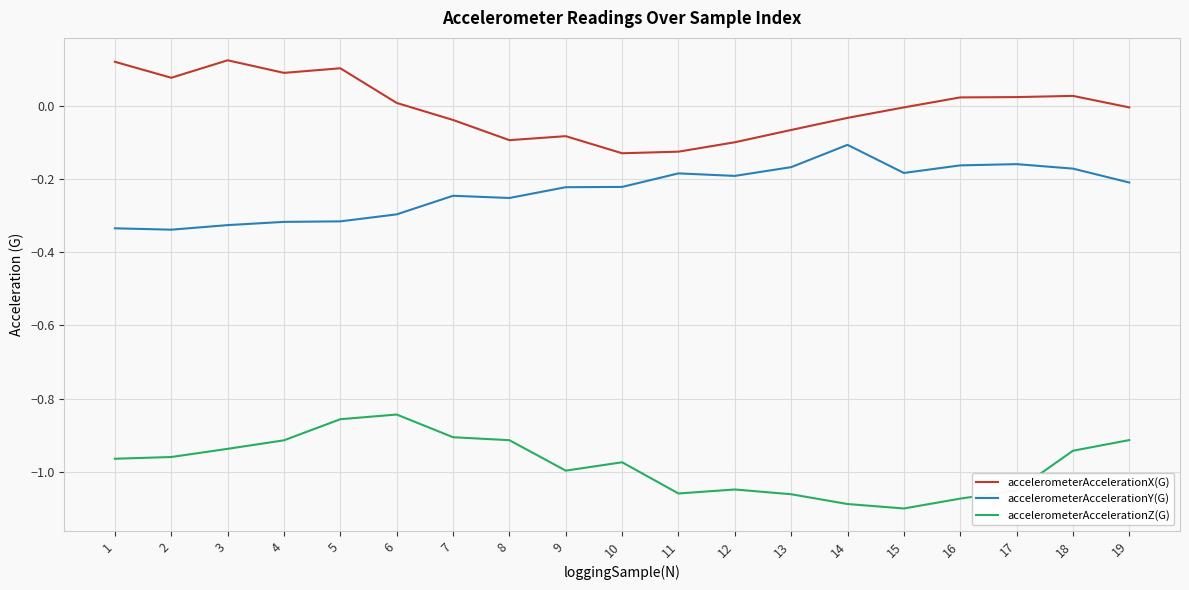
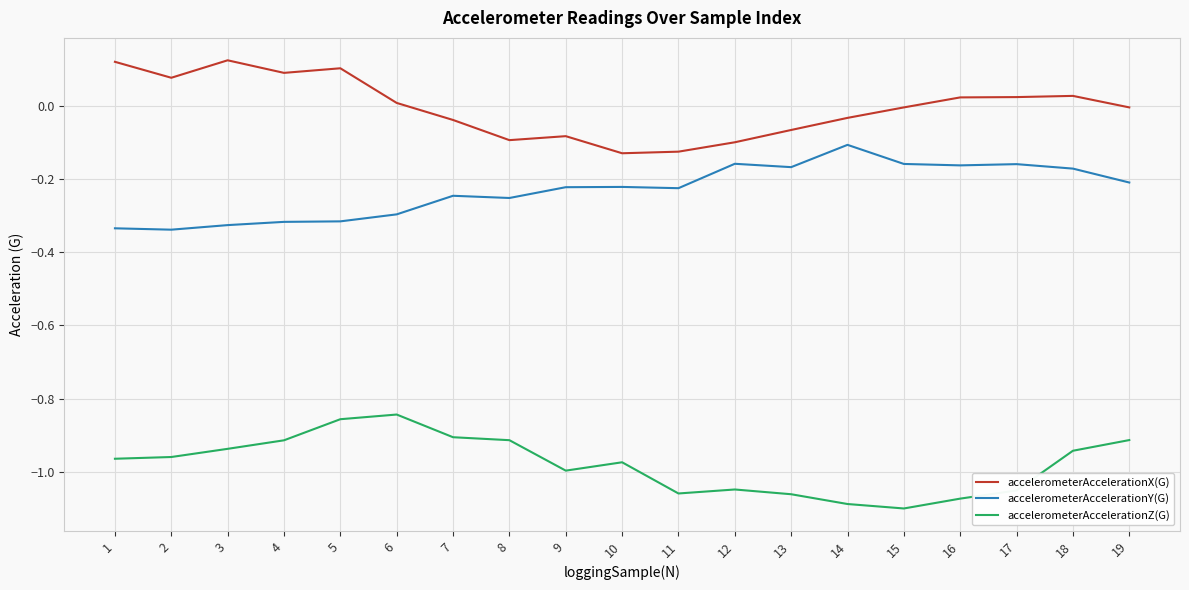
accelerometerAccelerationY(G), 11: -0.19 -> -0.23
accelerometerAccelerationY(G), 12: -0.19 -> -0.16
accelerometerAccelerationY(G), 15: -0.18 -> -0.16
